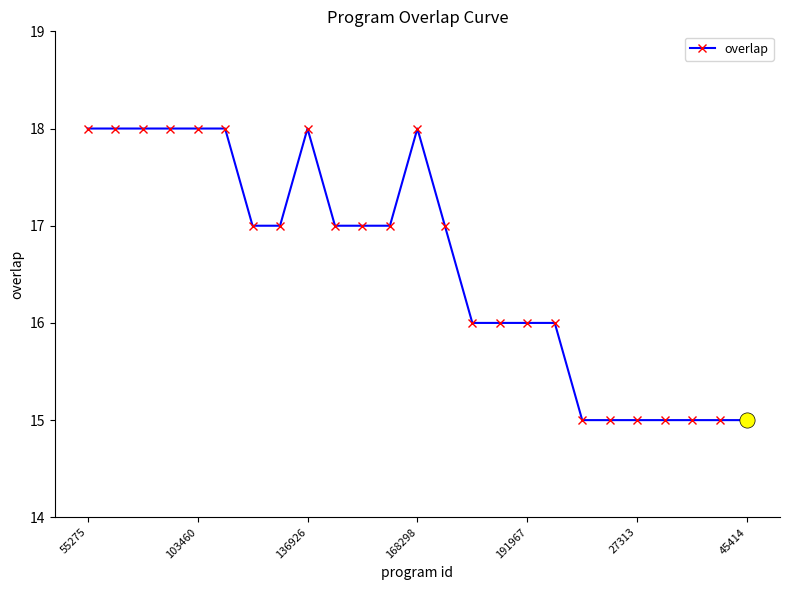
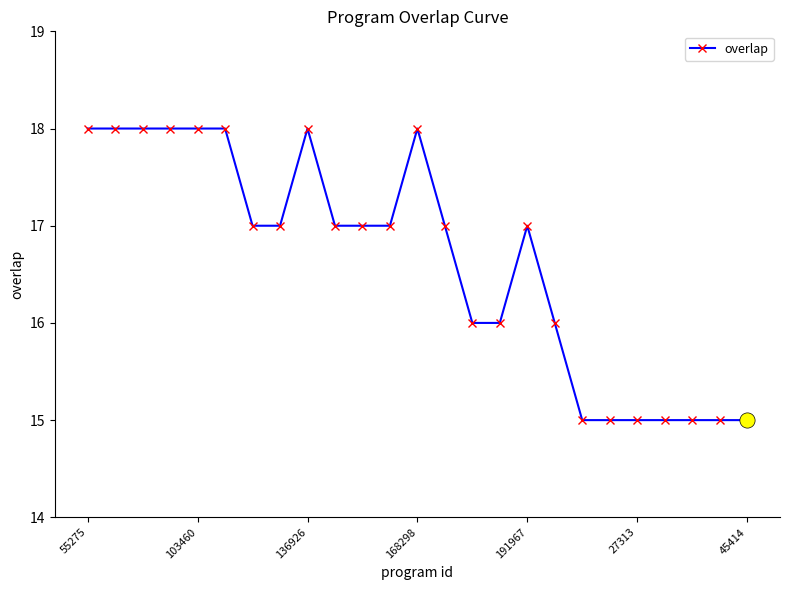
overlap, 191967: 16 -> 17
